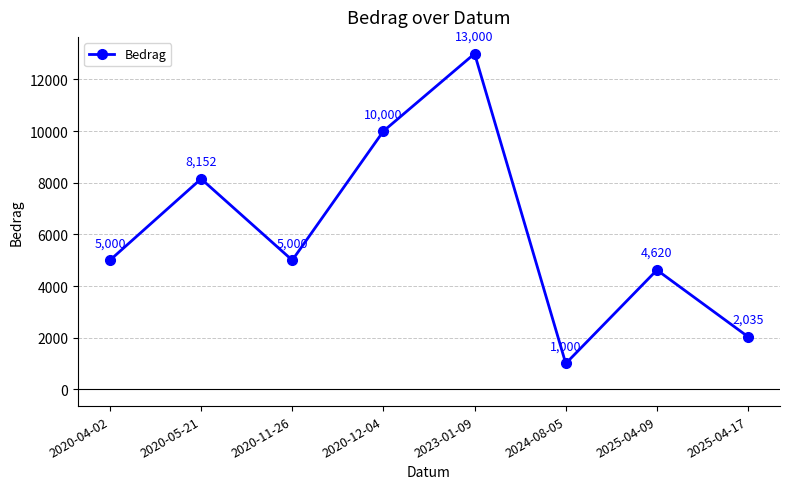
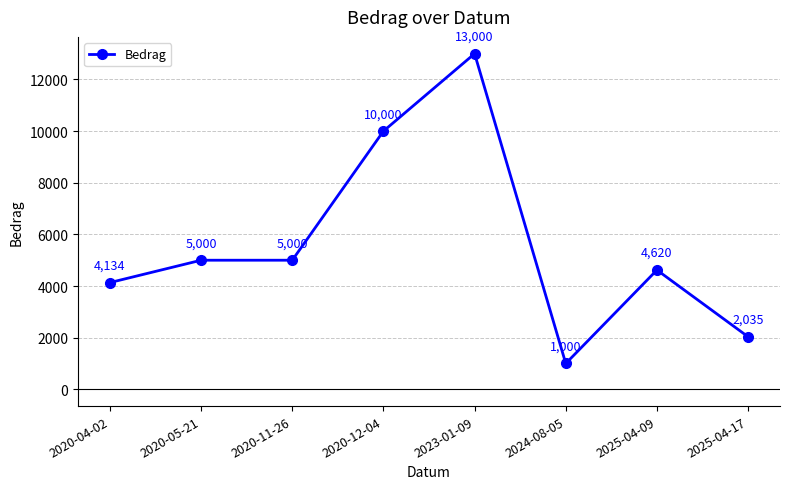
2020-04-02: 5,000 -> 4,134
2020-05-21: 8,152 -> 5,000
